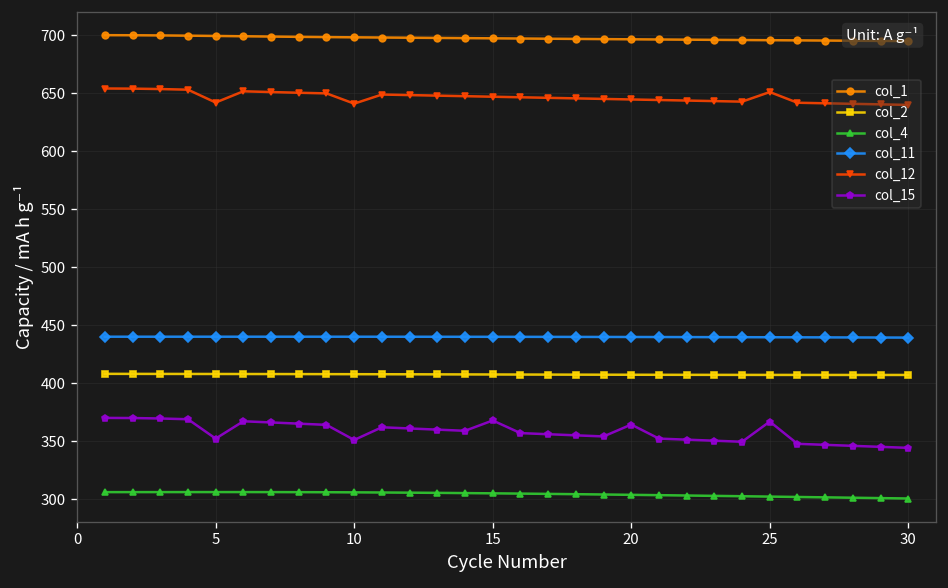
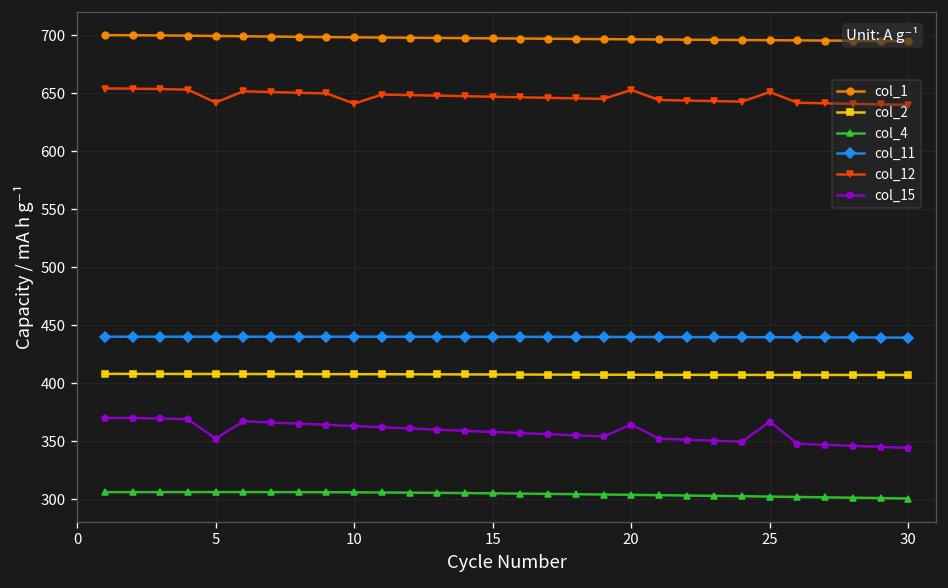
col_15, 10: 350 -> 360
col_15, 15: 370 -> 360
col_12, 20: 640 -> 650
